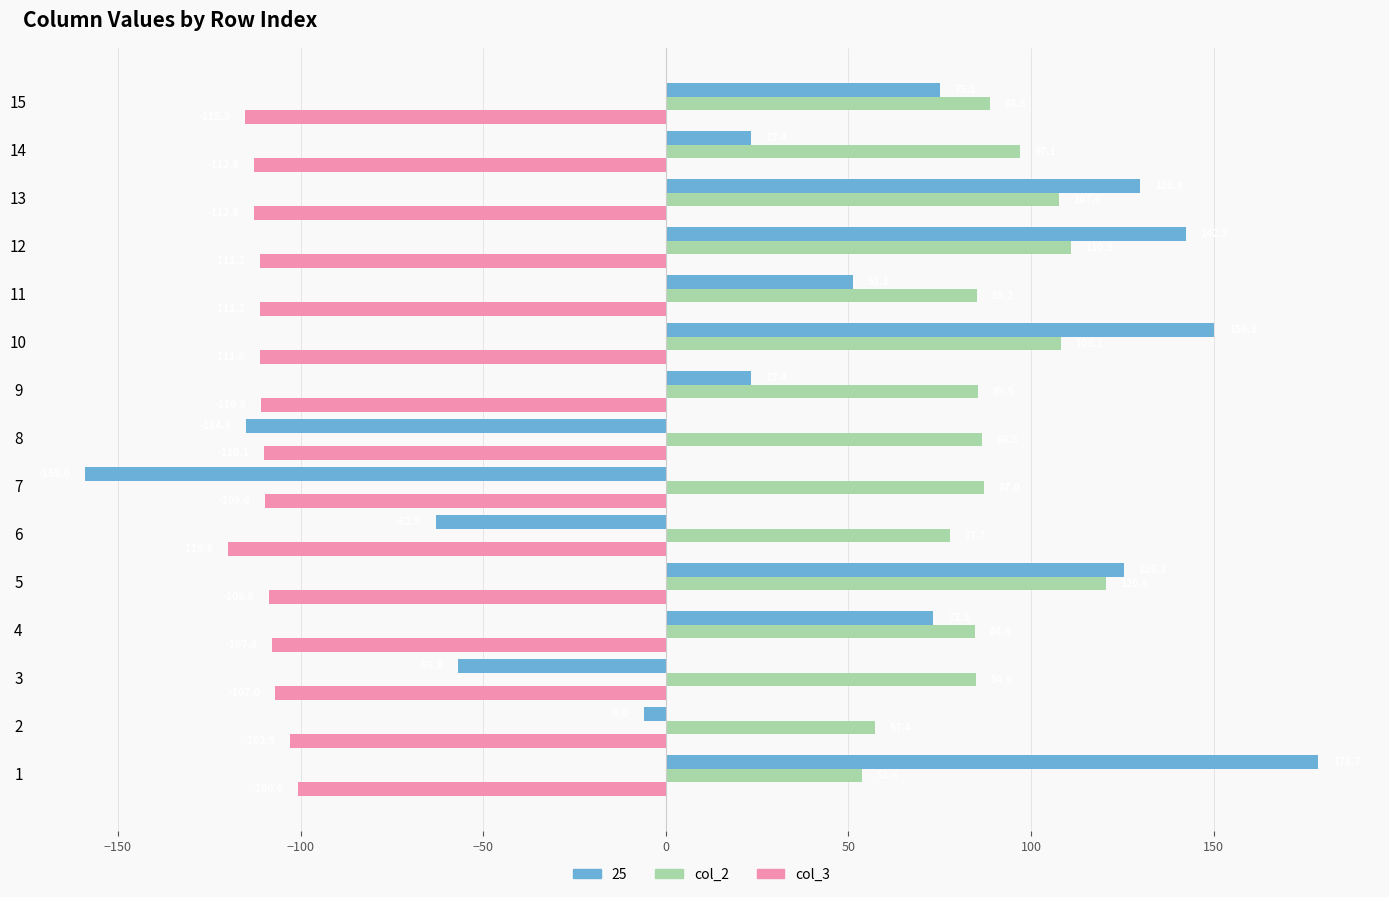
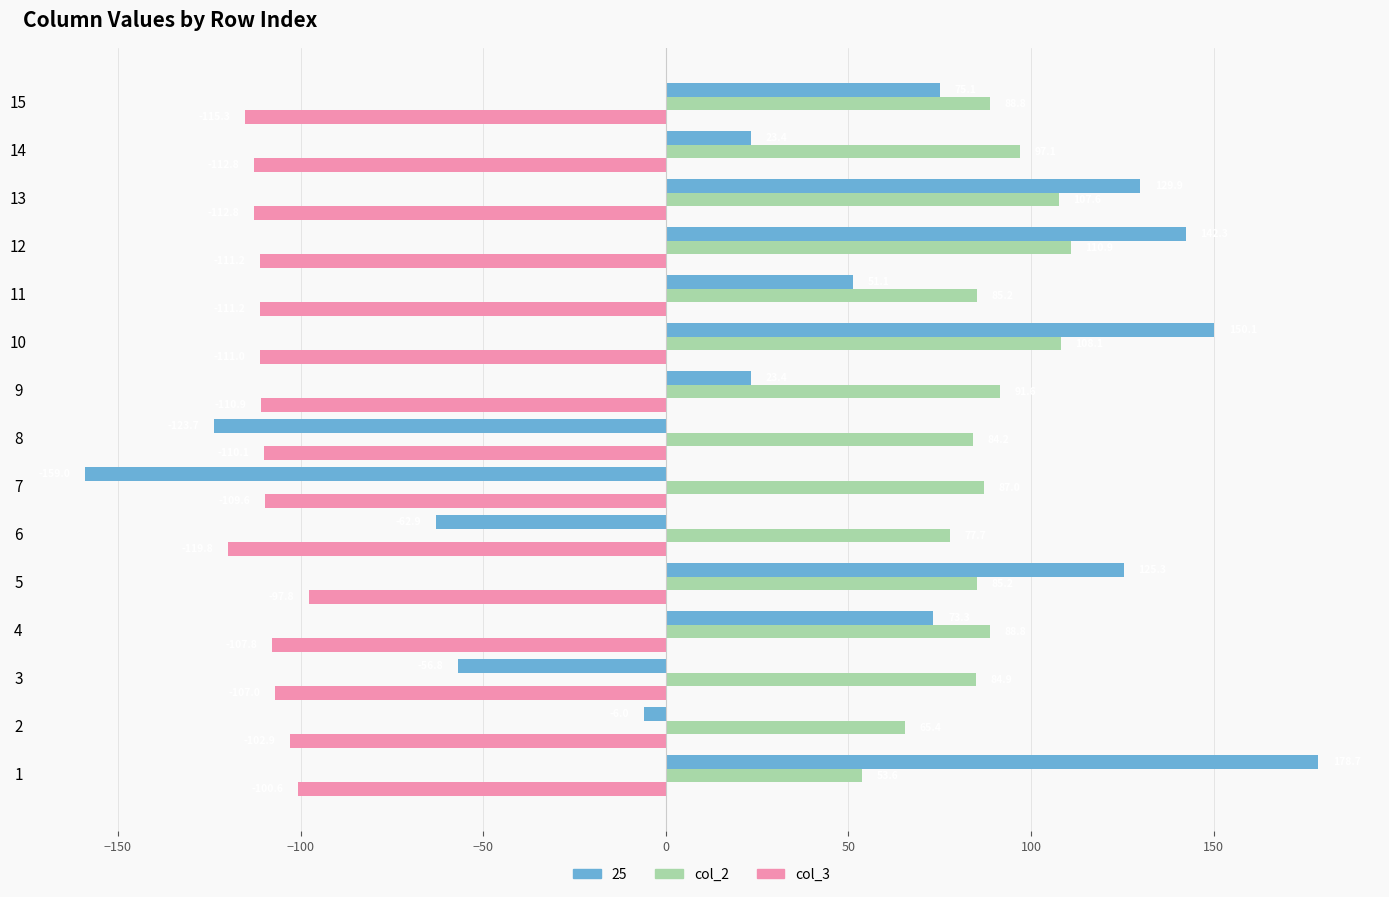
col_2, 9: 85 -> 92
25, 8: -115 -> -124
col_2, 8: 86 -> 84
col_2, 5: 121 -> 85
col_3, 5: -109 -> -98
col_2, 4: 85 -> 89
col_2, 2: 57 -> 65
